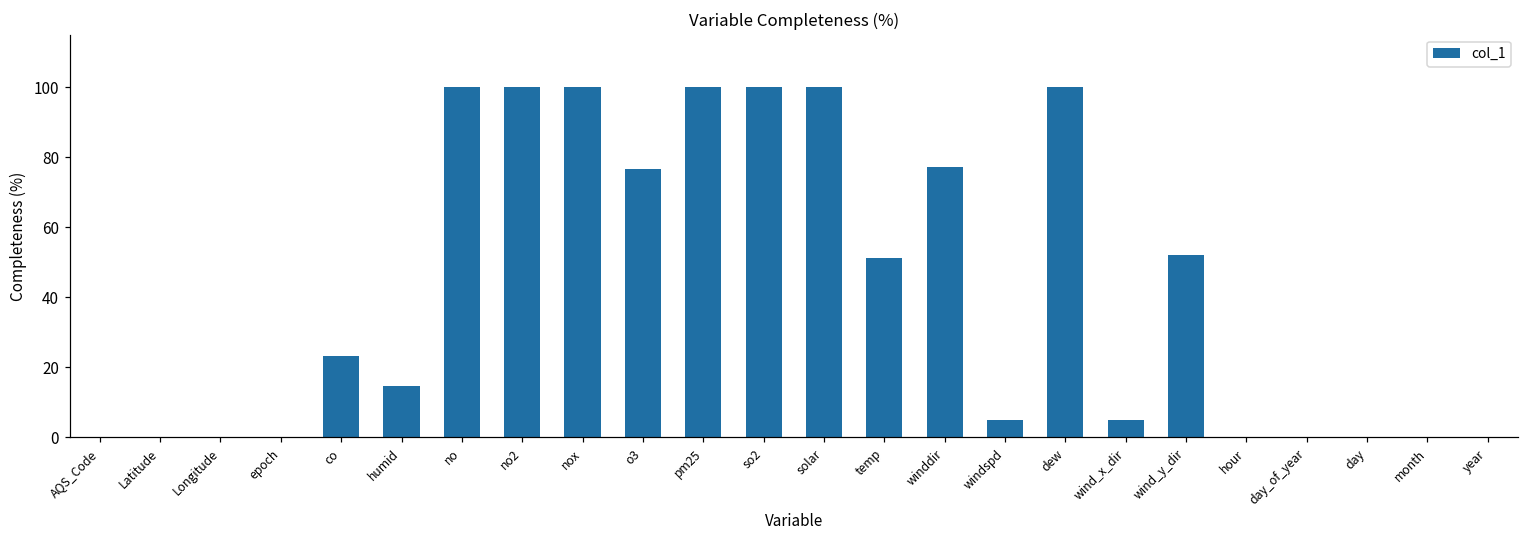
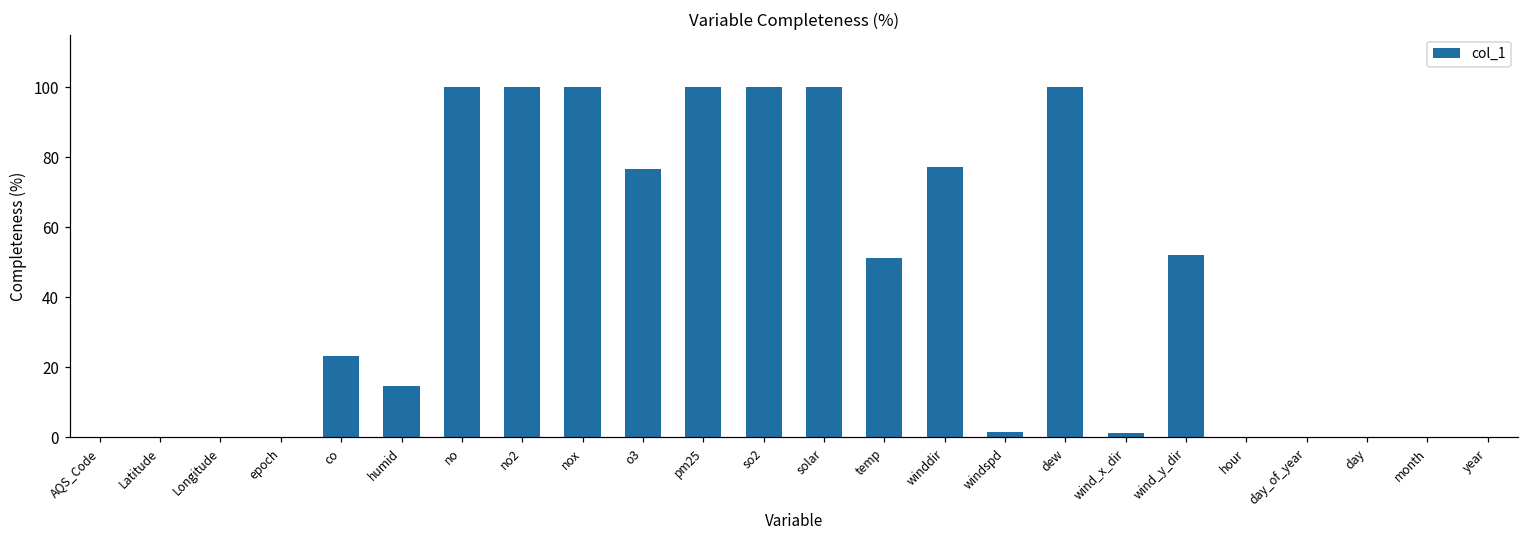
windspd: 5 -> 2
wind_x_dir: 5 -> 1
